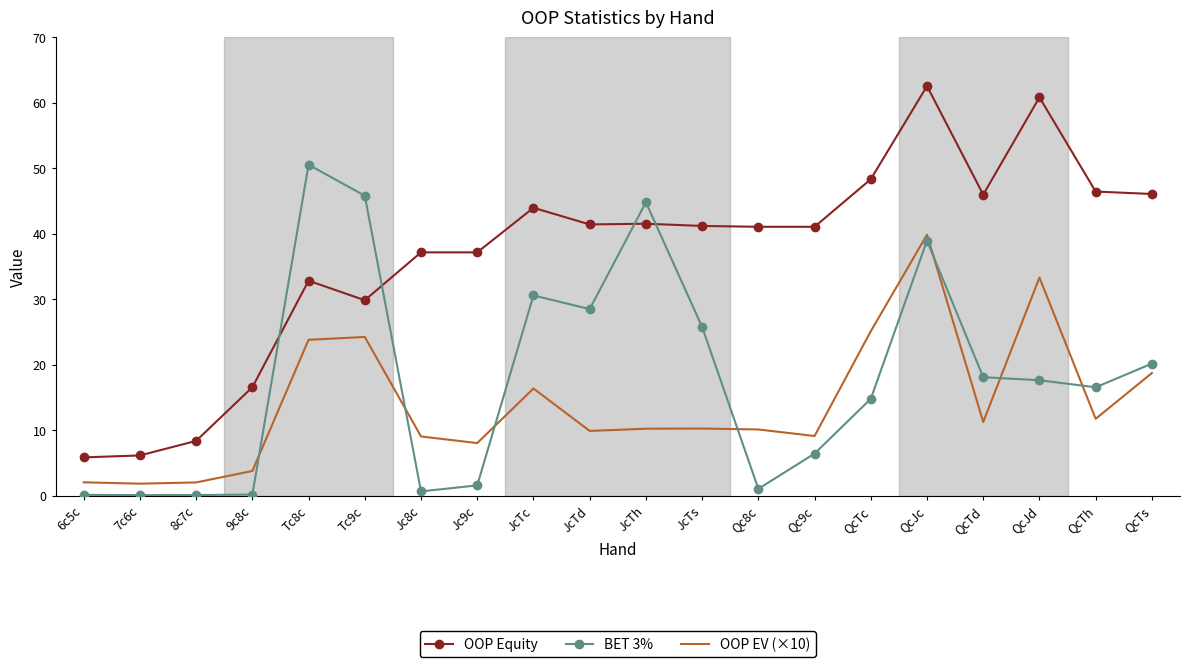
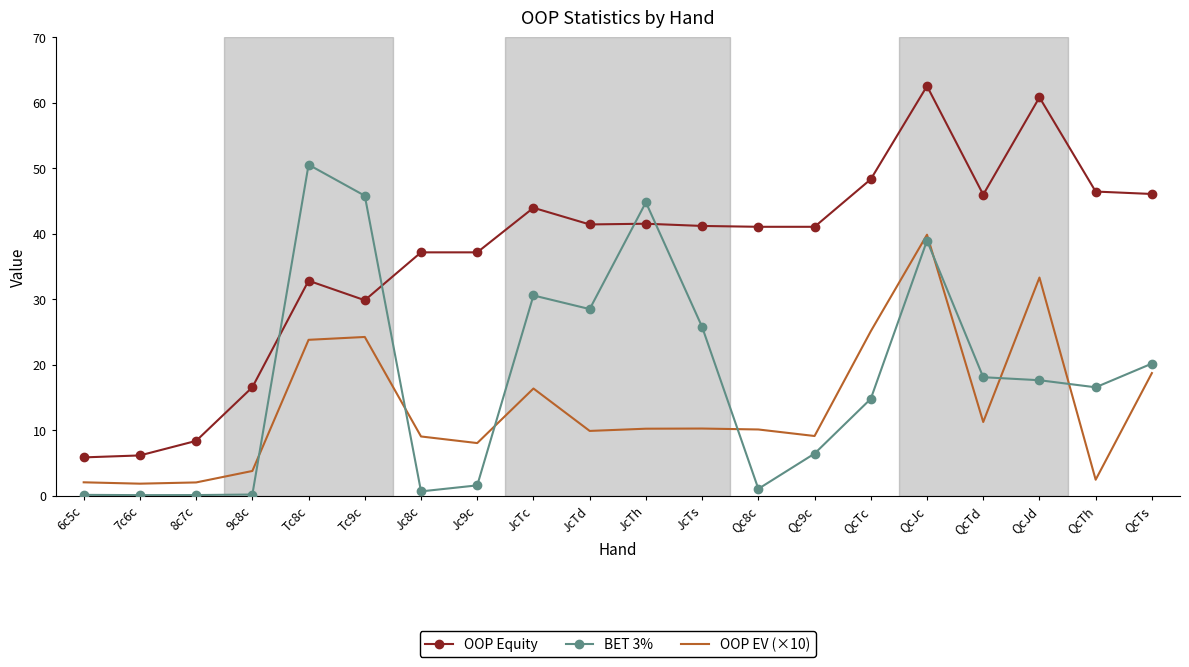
OOP EV (×10), QcTh: 12 -> 2
